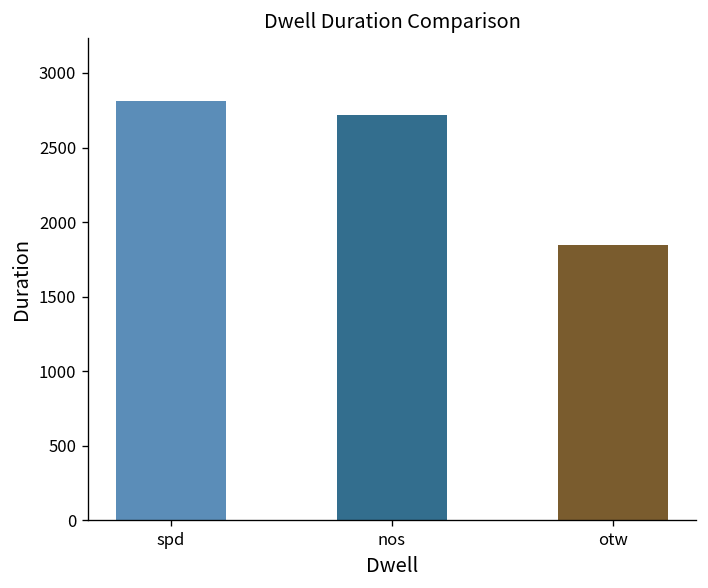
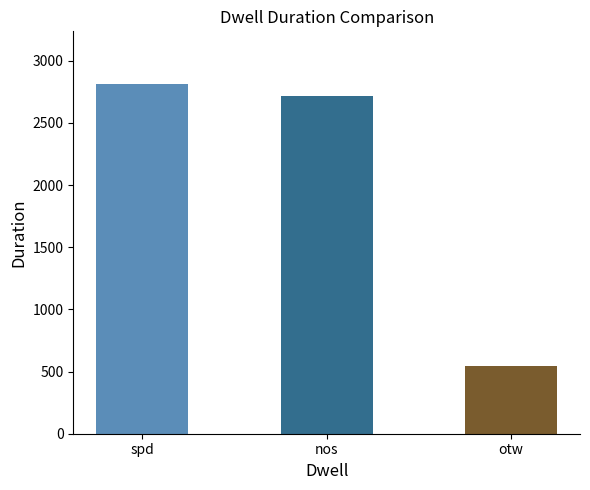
otw: 1850 -> 540
